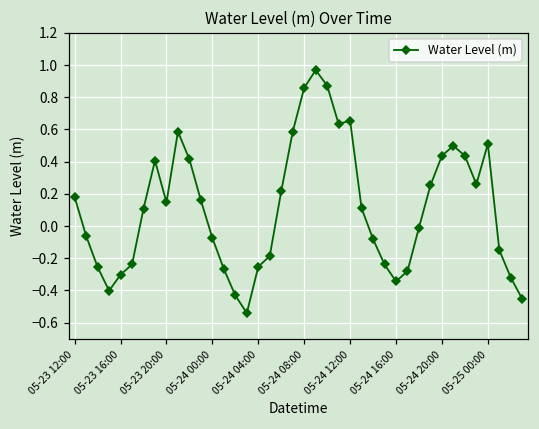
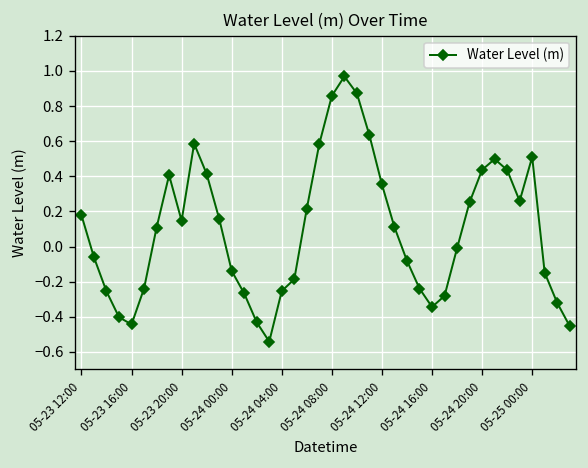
05-23 16:00: -0.30 -> -0.44
05-24 00:00: -0.07 -> -0.14
05-24 12:00: 0.65 -> 0.35
